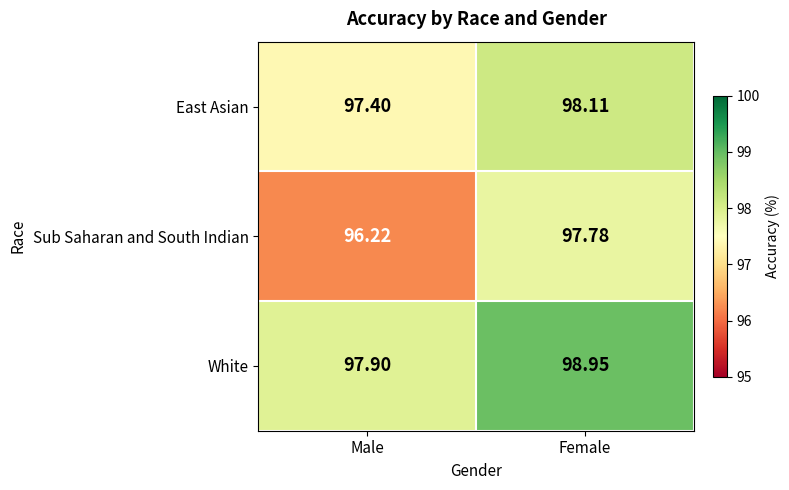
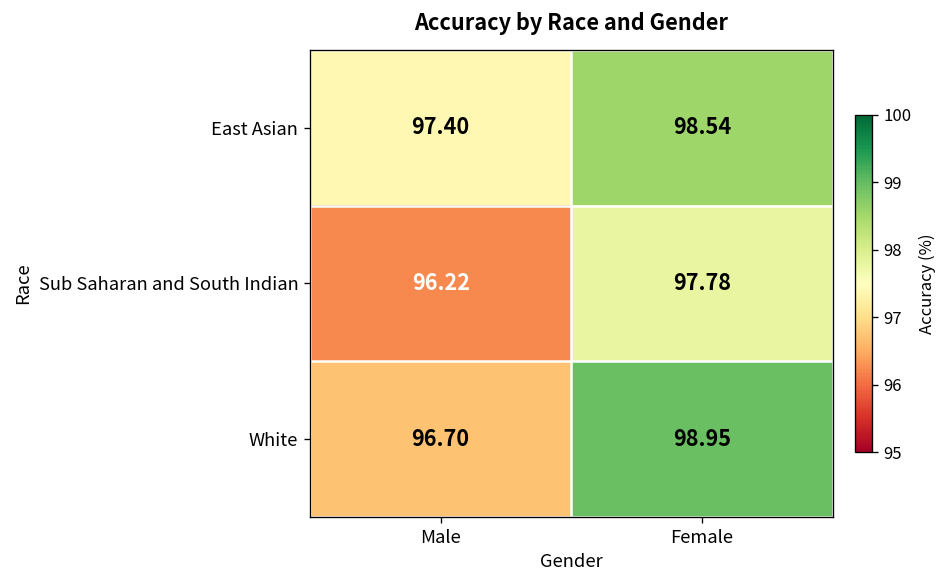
East Asian, Female: 98.11 -> 98.54
White, Male: 97.90 -> 96.70
